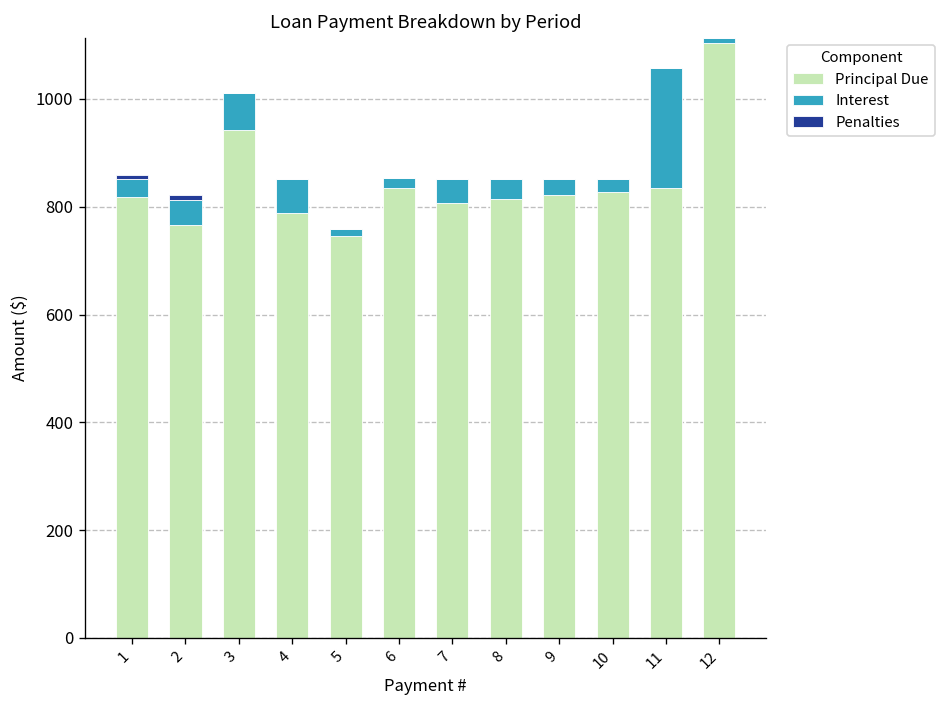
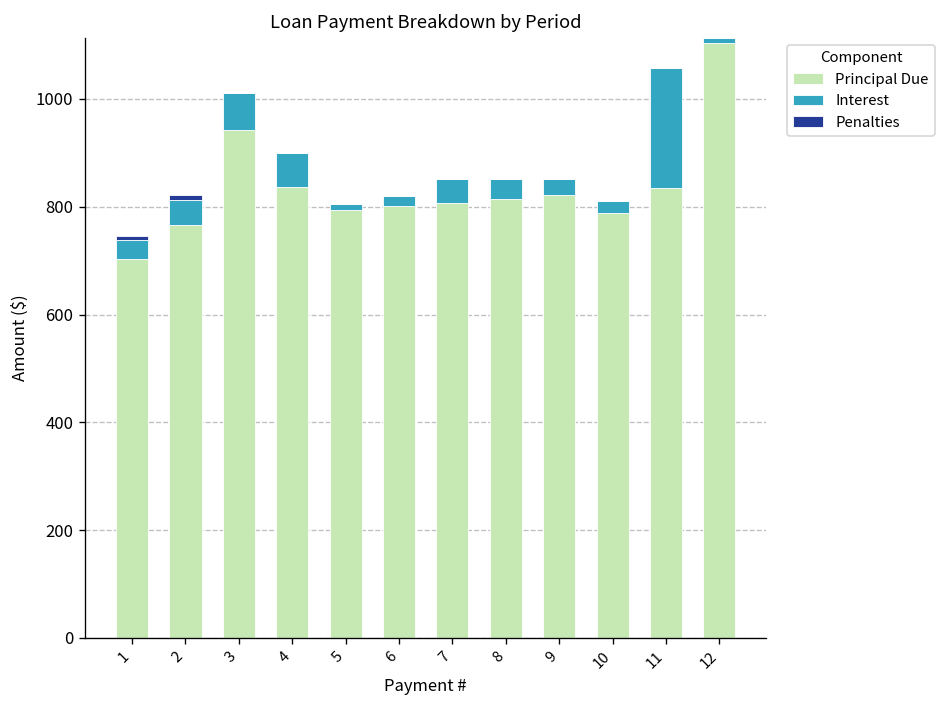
Principal Due, 1: 820 -> 700
Principal Due, 4: 790 -> 840
Principal Due, 5: 750 -> 790
Principal Due, 6: 830 -> 800
Principal Due, 10: 830 -> 790
